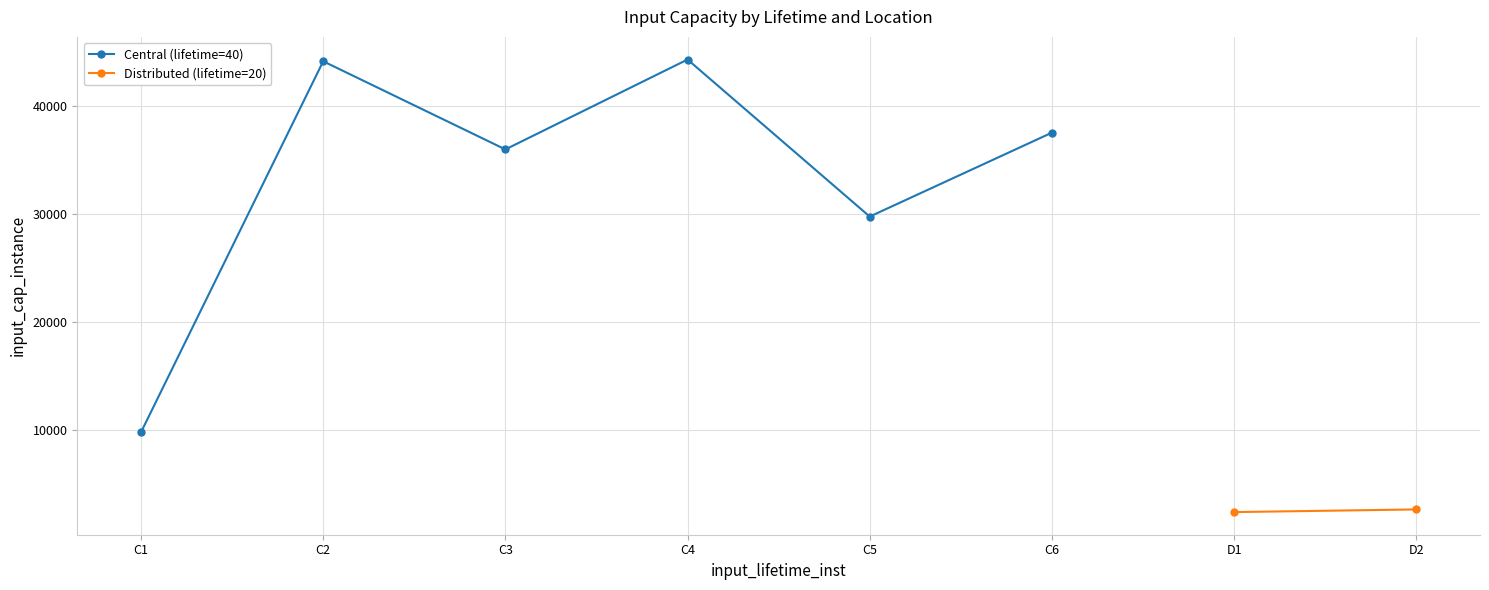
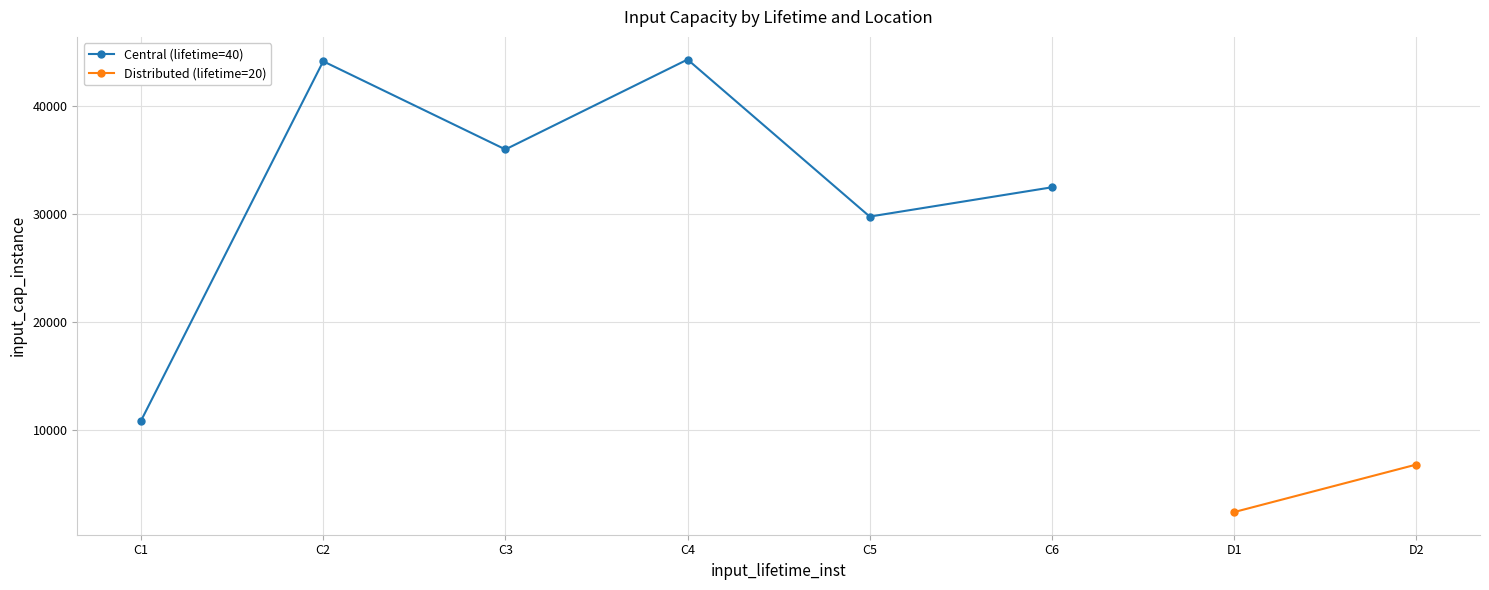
Central (lifetime=40), C1: 9800 -> 10900
Central (lifetime=40), C6: 37500 -> 32500
Distributed (lifetime=20), D2: 2700 -> 6800
